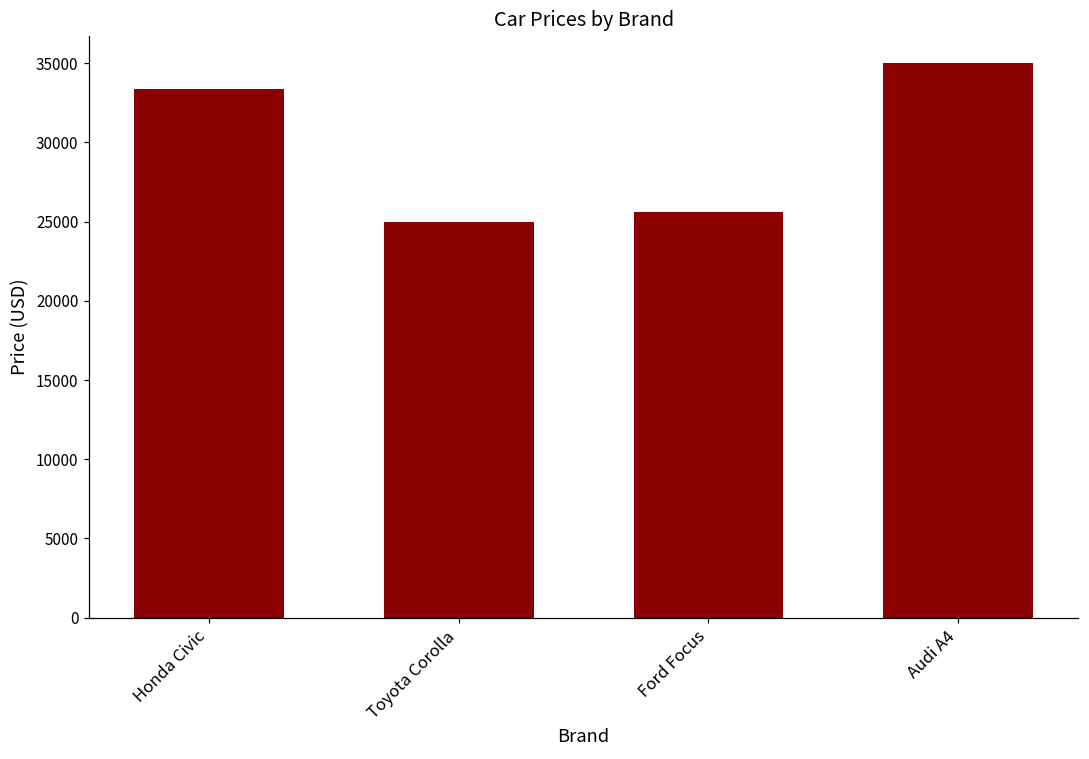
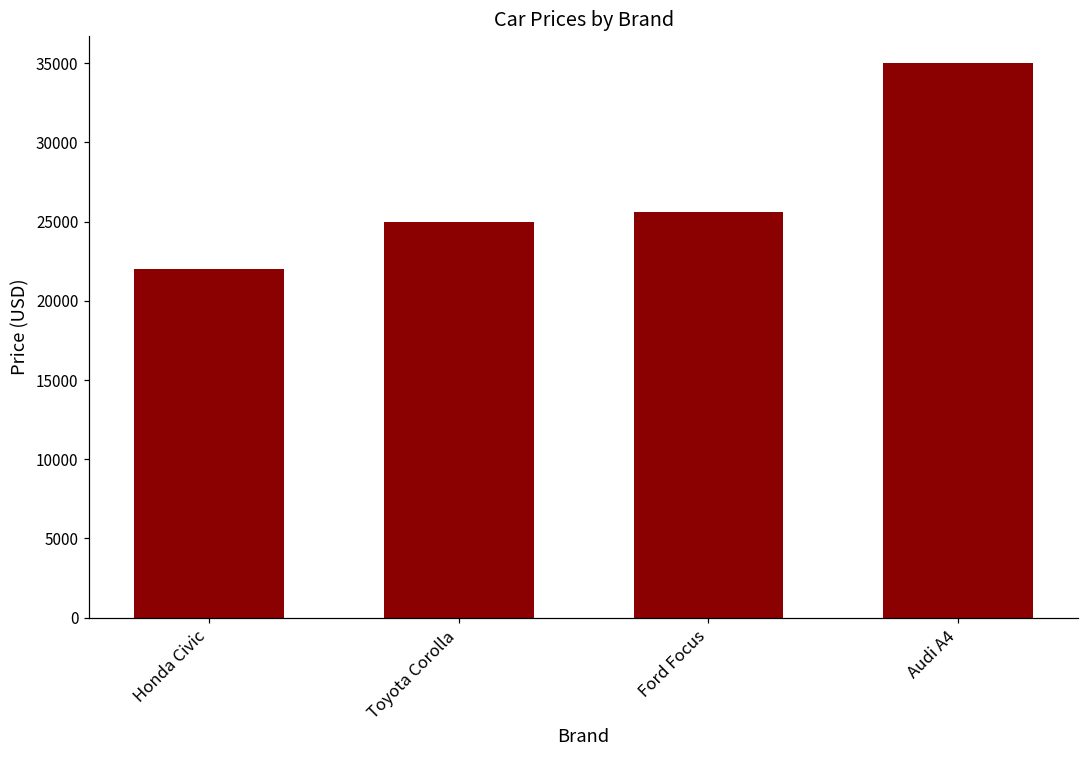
Honda Civic: 33400 -> 22000
